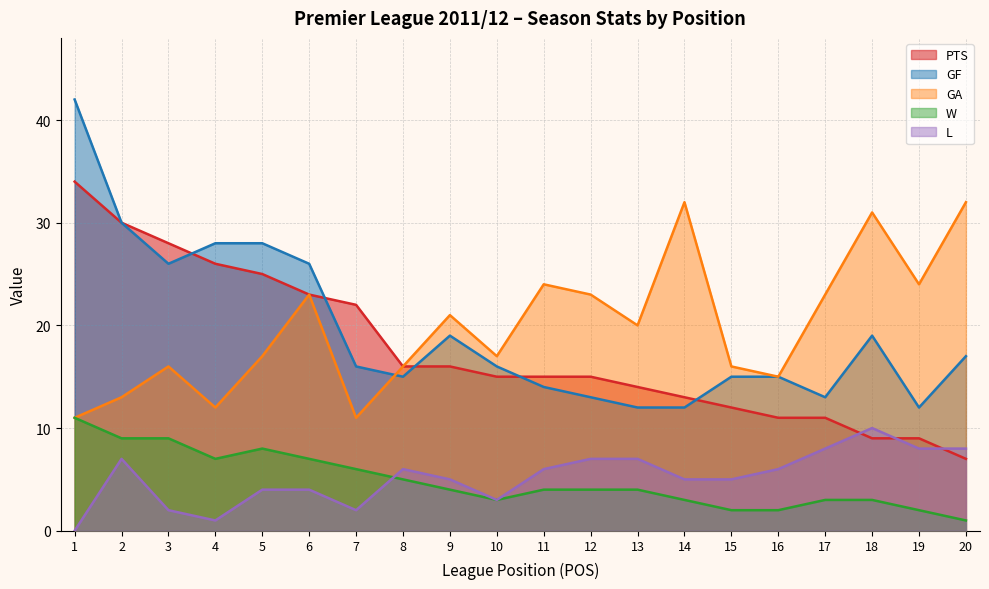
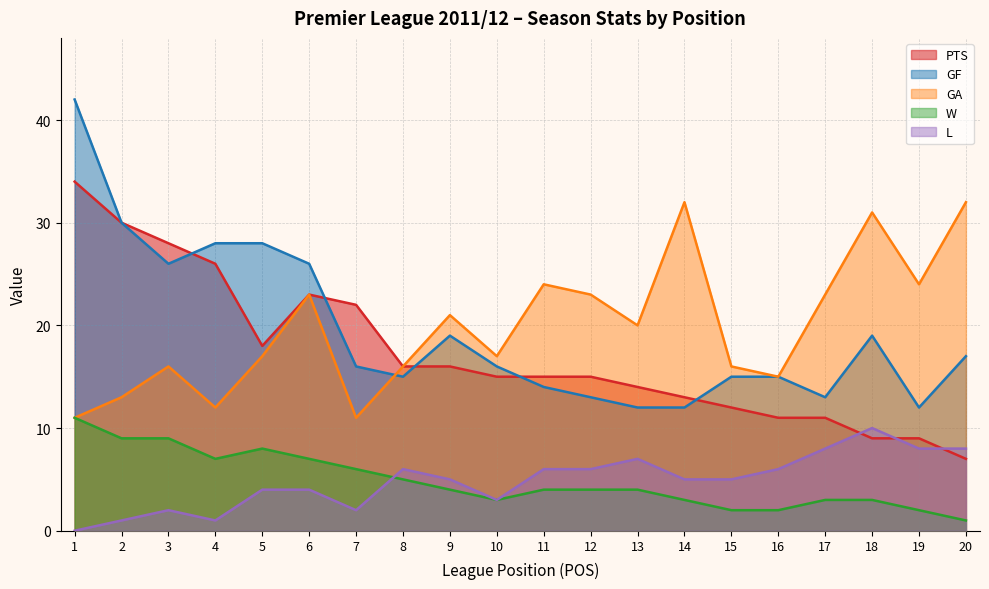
L, 2: 7 -> 1
PTS, 5: 25 -> 18
L, 12: 7 -> 6
